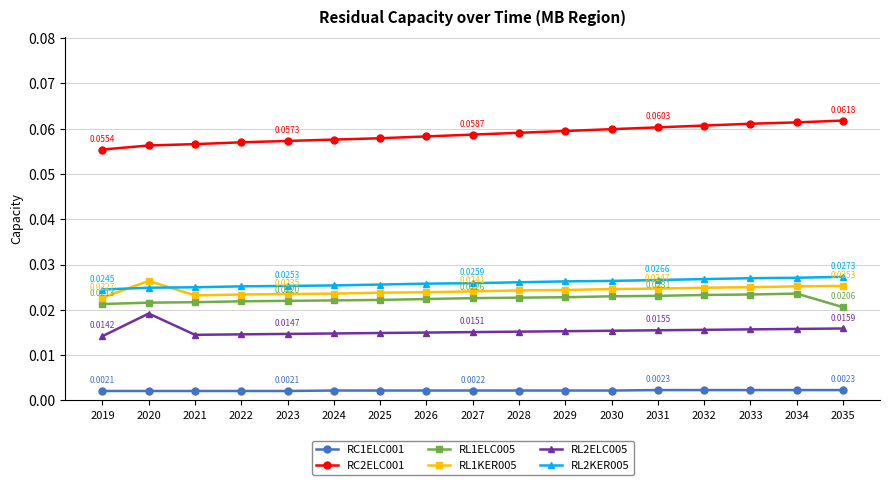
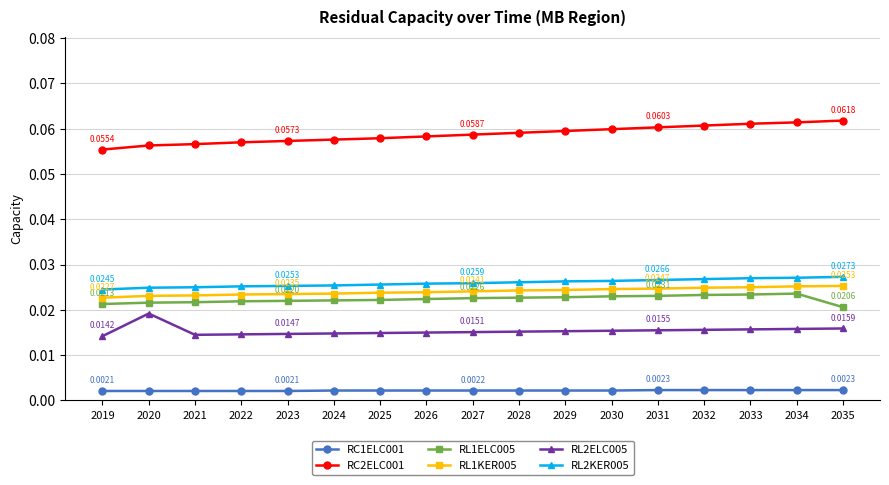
RL1KER005, 2020: 0.026 -> 0.023
